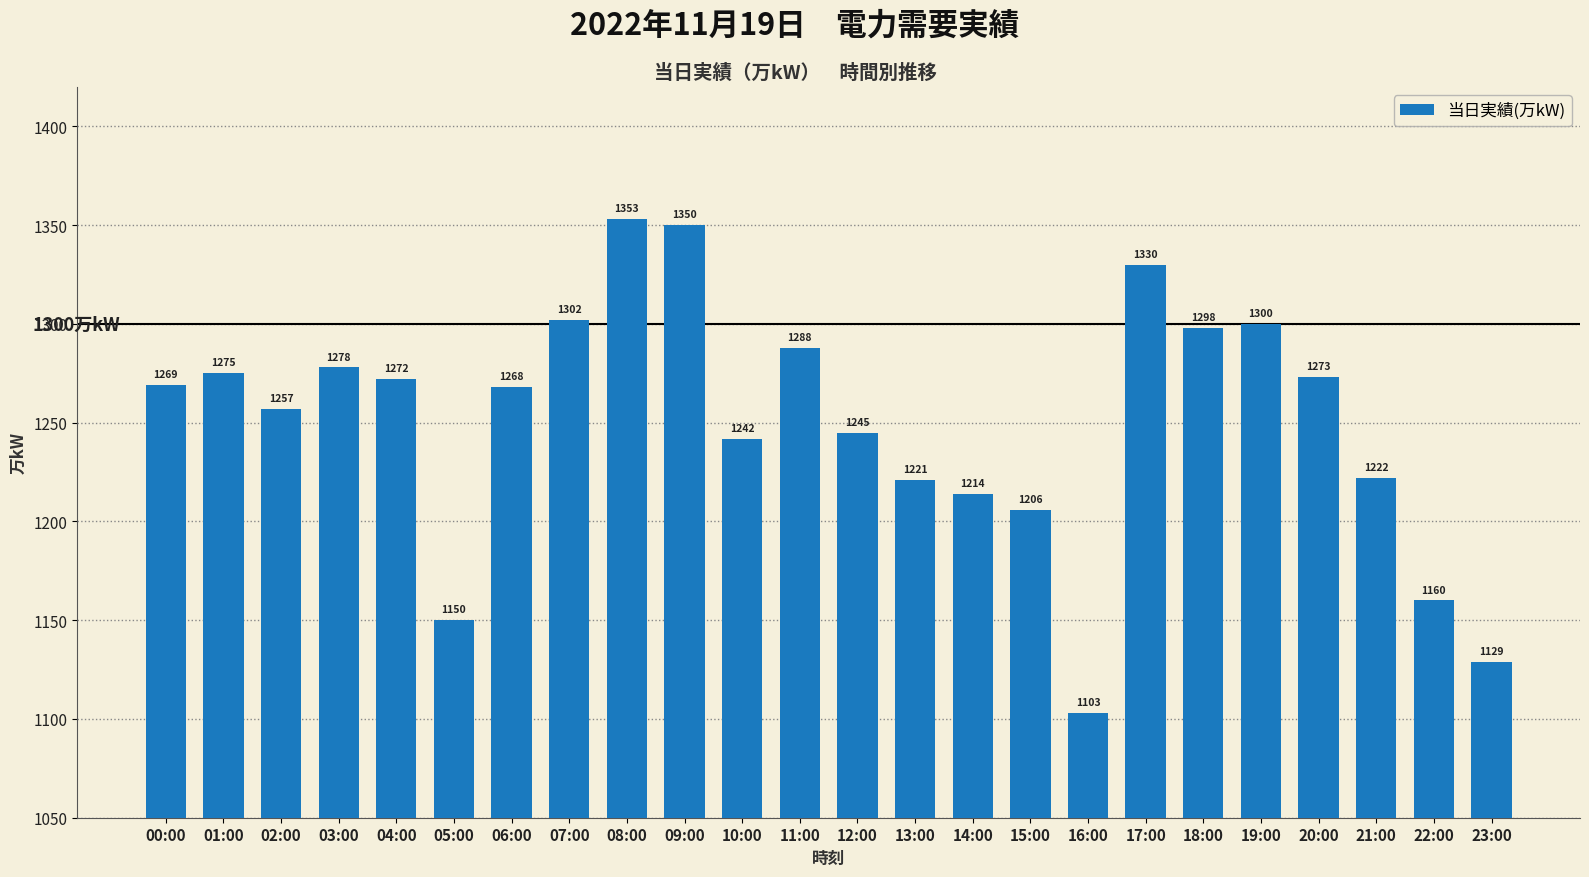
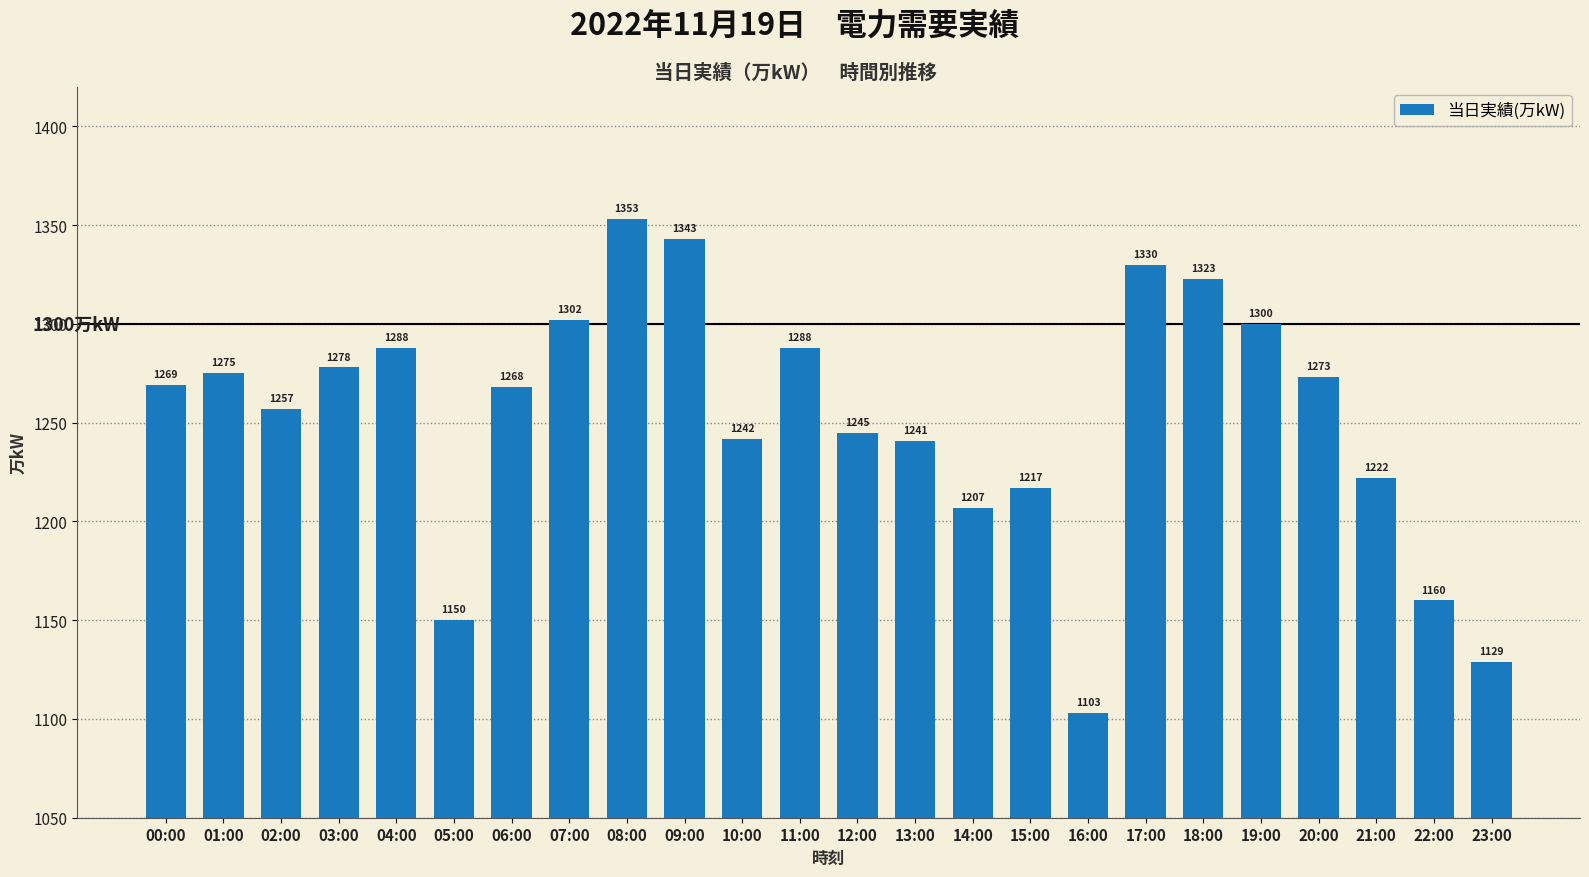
04:00: 1272 -> 1288
09:00: 1350 -> 1343
13:00: 1221 -> 1241
14:00: 1214 -> 1207
15:00: 1206 -> 1217
18:00: 1298 -> 1323
